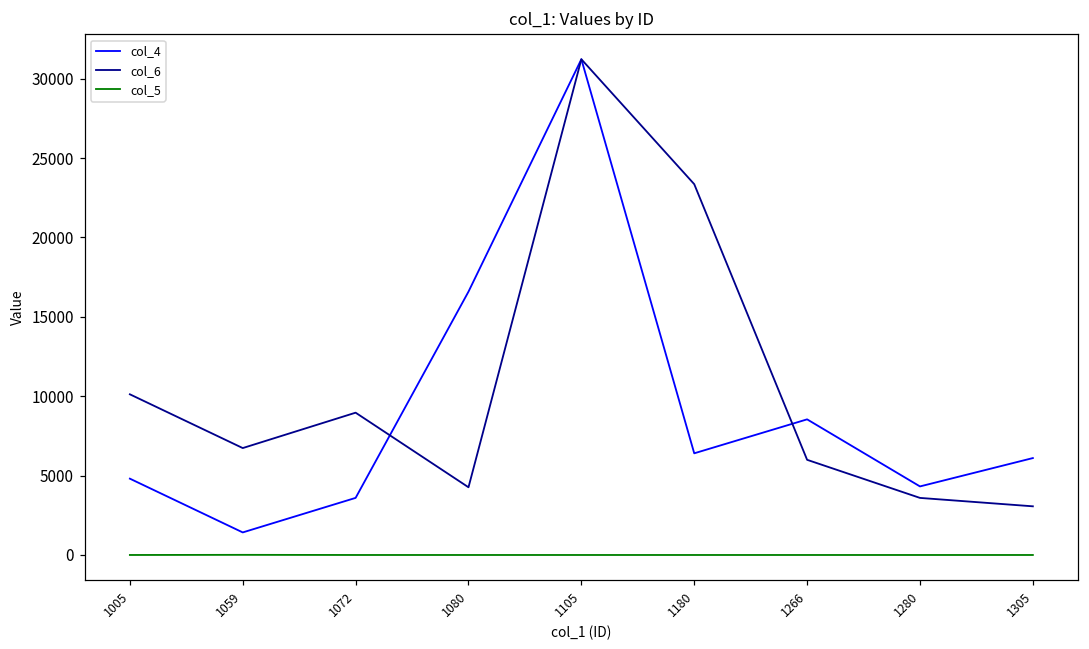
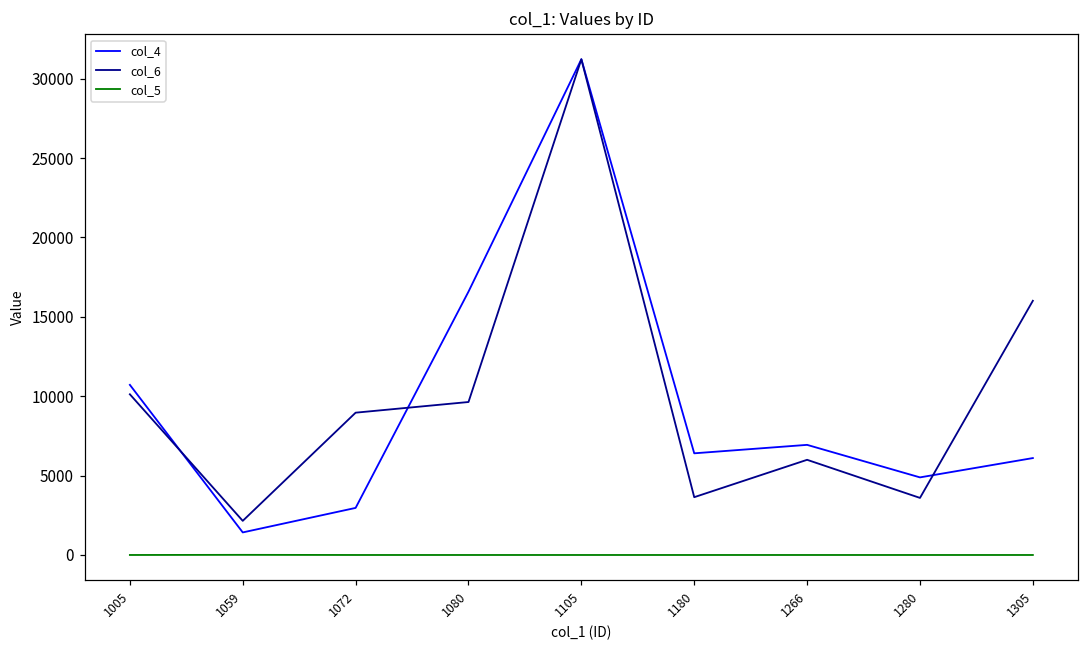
col_4, 1005: 4800 -> 10700
col_6, 1059: 6700 -> 2200
col_4, 1072: 3600 -> 3000
col_6, 1080: 4300 -> 9600
col_6, 1180: 23400 -> 3600
col_4, 1266: 8500 -> 6900
col_4, 1280: 4300 -> 4900
col_6, 1305: 3100 -> 16000
